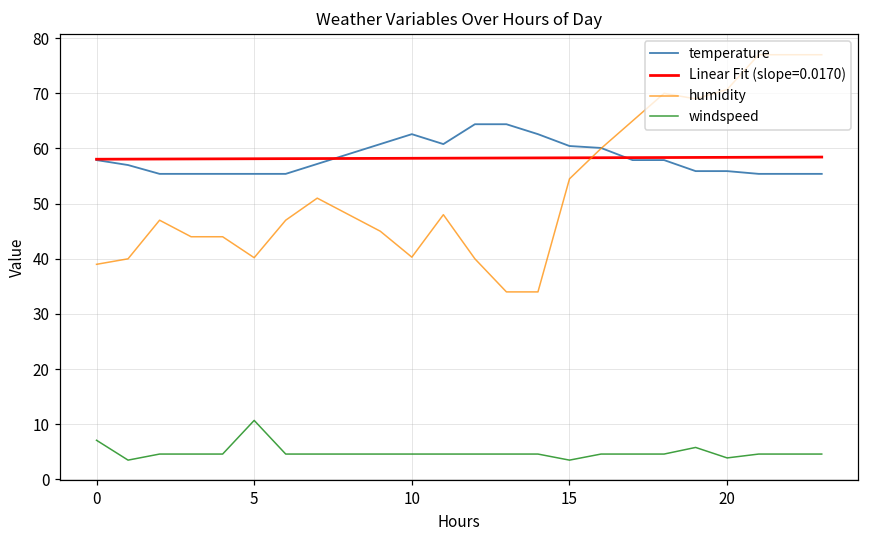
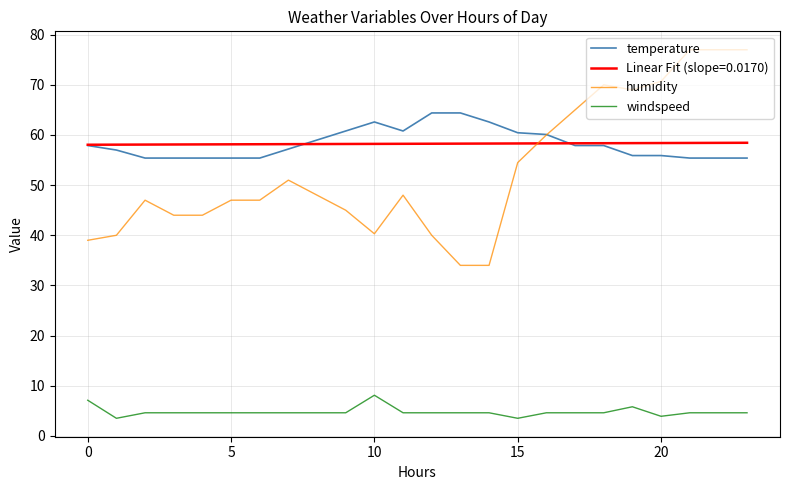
humidity, 5: 40 -> 47
windspeed, 5: 11 -> 5
windspeed, 10: 5 -> 8
